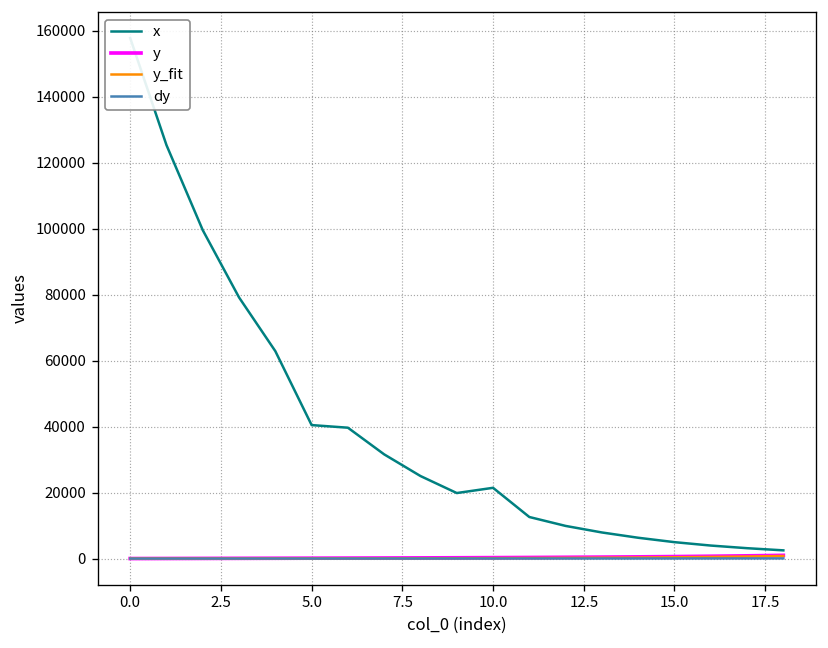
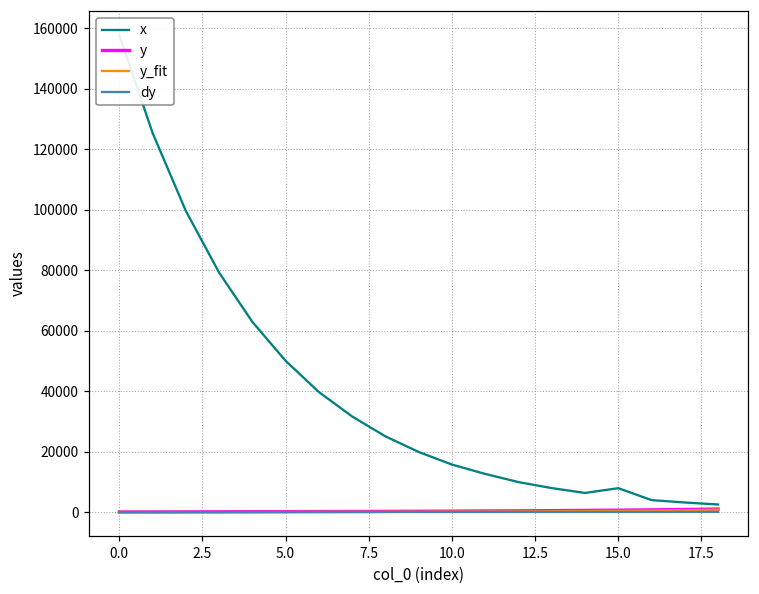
x, 5.0: 40000 -> 50000
x, 10.0: 21000 -> 16000
x, 15.0: 5000 -> 8000
